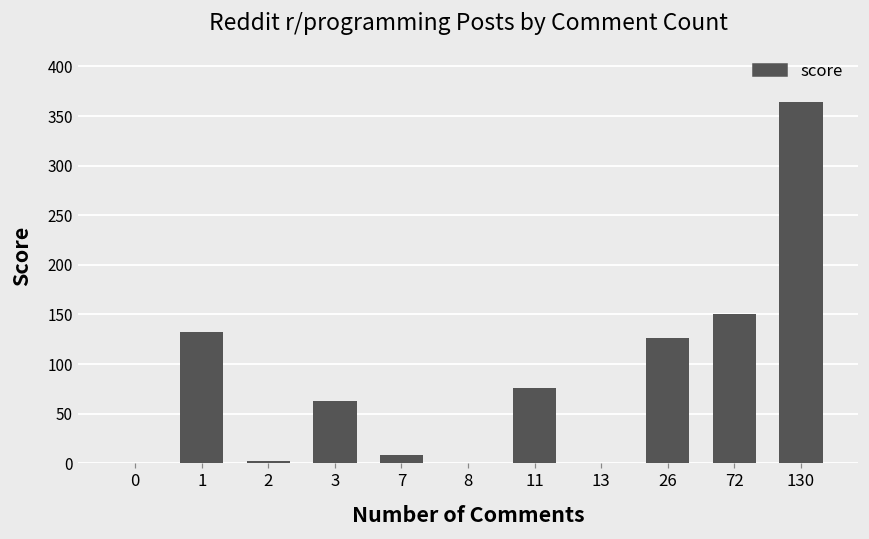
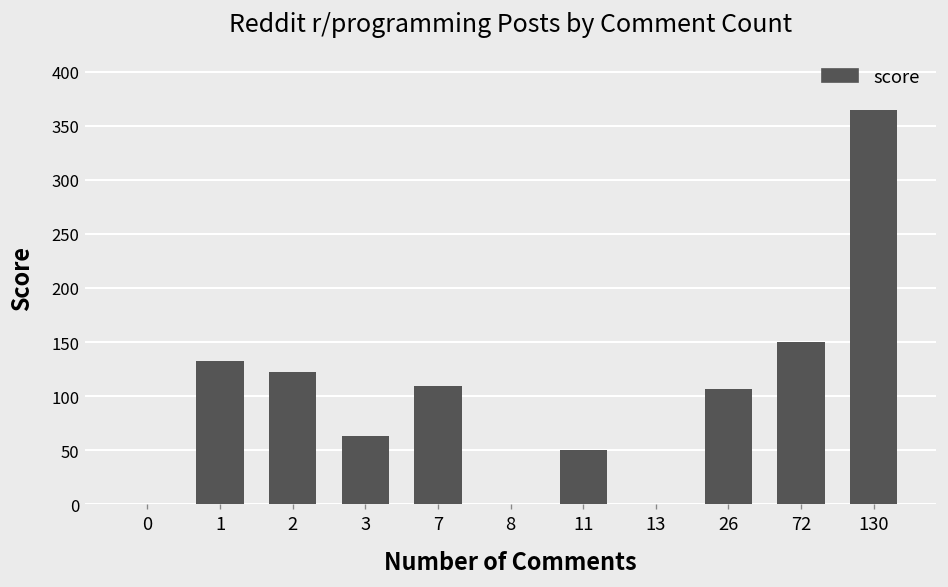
2: 0 -> 120
7: 10 -> 110
11: 80 -> 50
26: 130 -> 110
